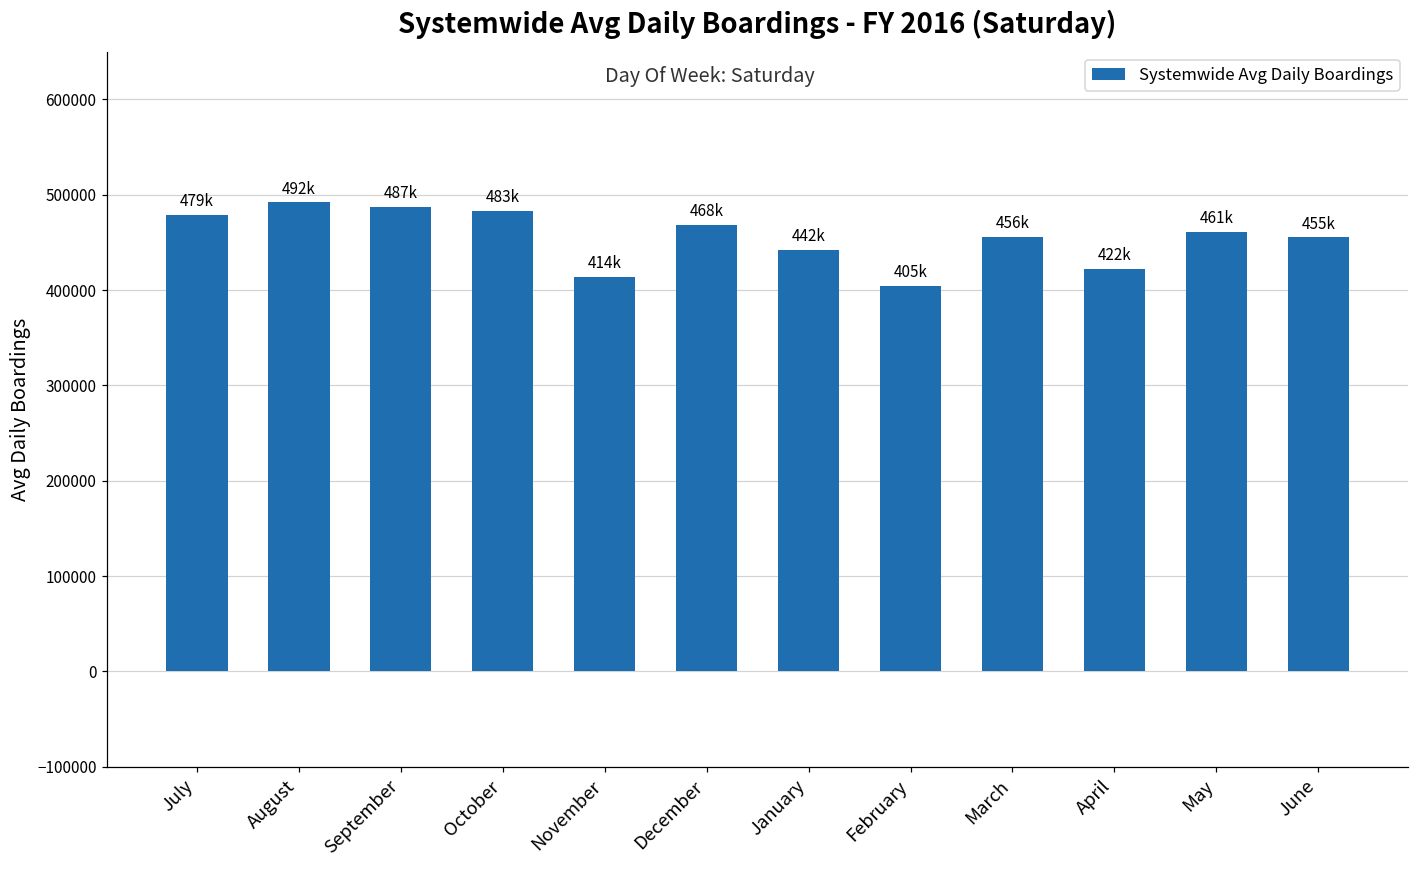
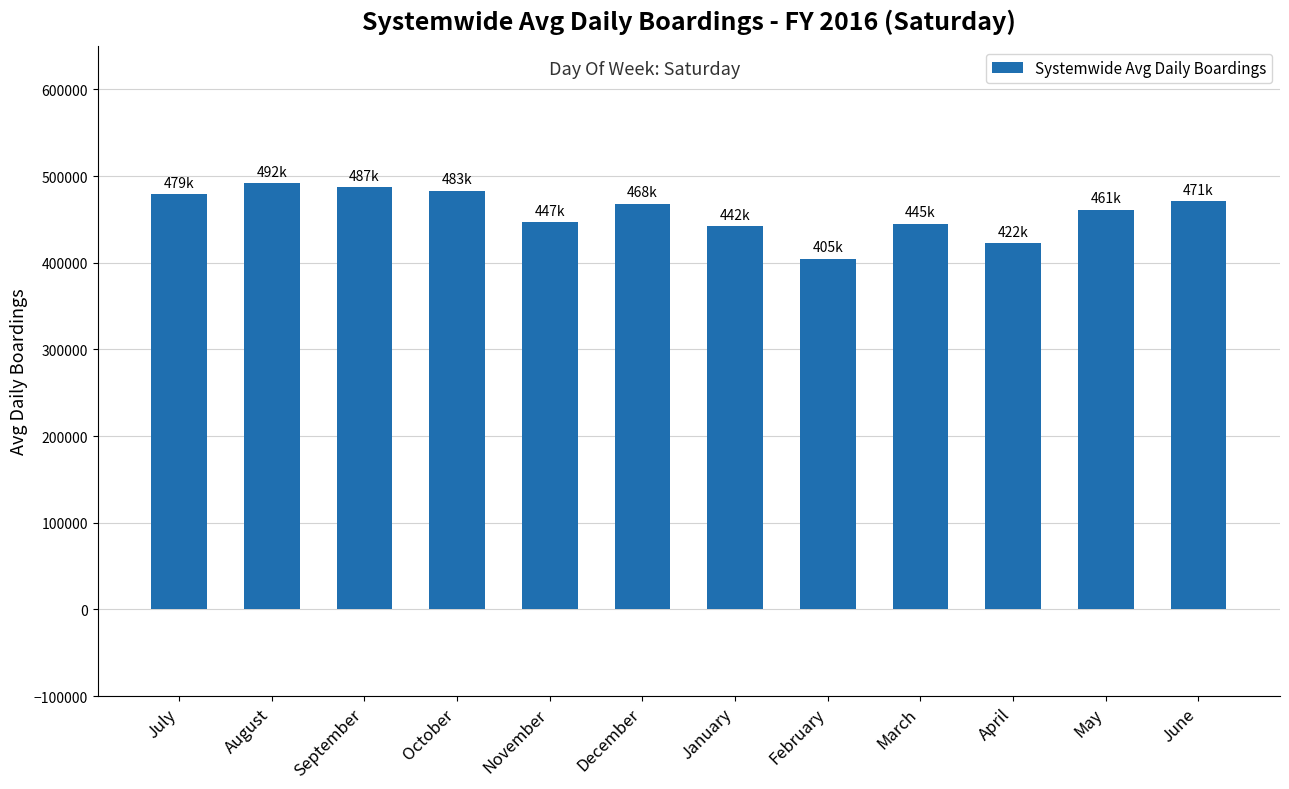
November: 414k -> 447k
March: 456k -> 445k
June: 455k -> 471k
